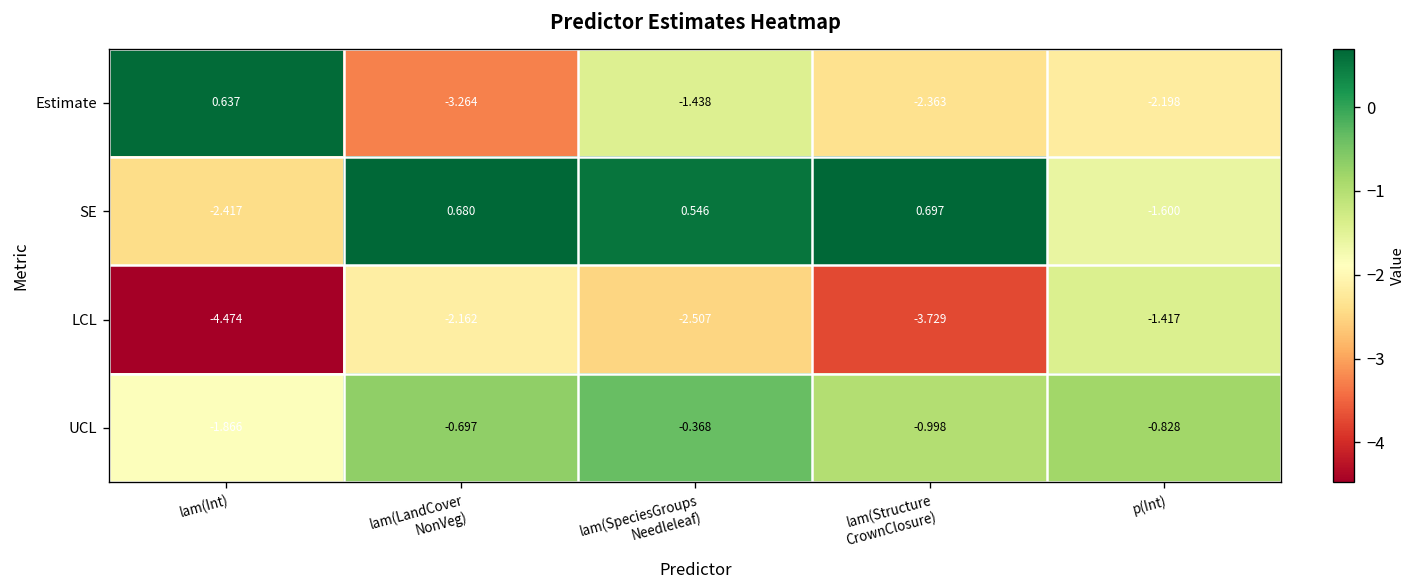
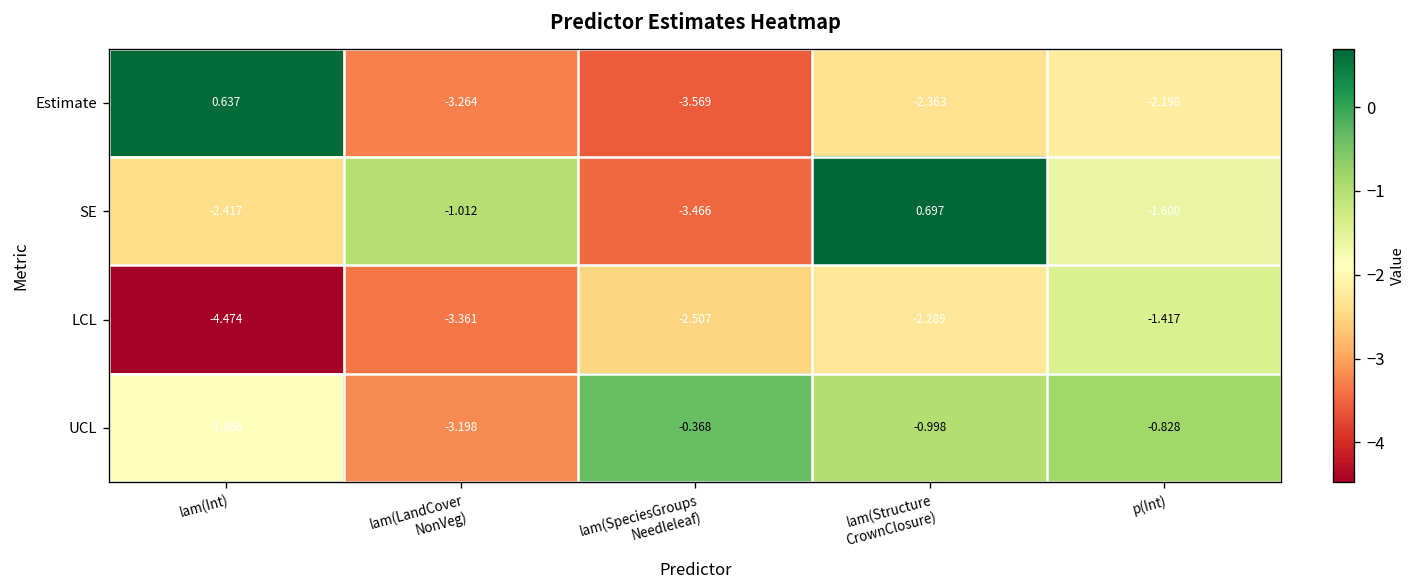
Estimate, lam(SpeciesGroups Needleleaf): -1.438 -> -3.569
SE, lam(LandCover NonVeg): 0.680 -> -1.012
SE, lam(SpeciesGroups Needleleaf): 0.546 -> -3.466
LCL, lam(LandCover NonVeg): -2.162 -> -3.361
LCL, lam(Structure CrownClosure): -3.729 -> -2.289
UCL, lam(LandCover NonVeg): -0.697 -> -3.198
